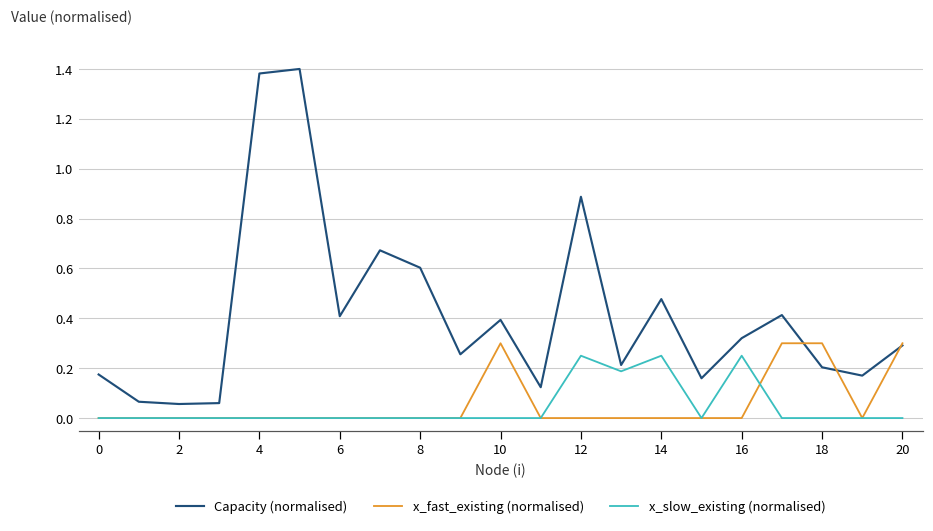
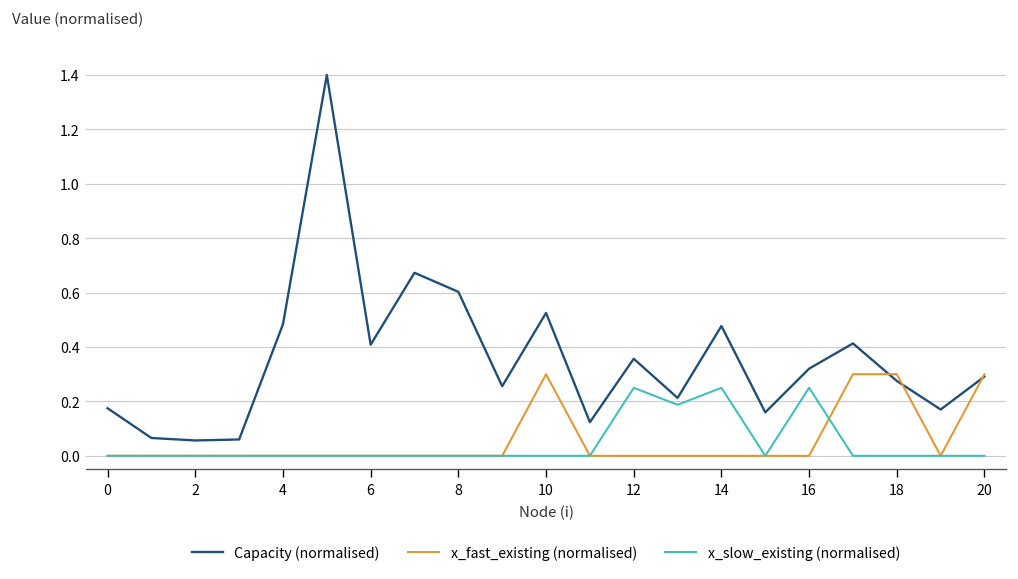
Capacity (normalised), 4: 1.38 -> 0.48
Capacity (normalised), 10: 0.39 -> 0.53
Capacity (normalised), 12: 0.89 -> 0.36
Capacity (normalised), 18: 0.20 -> 0.28
